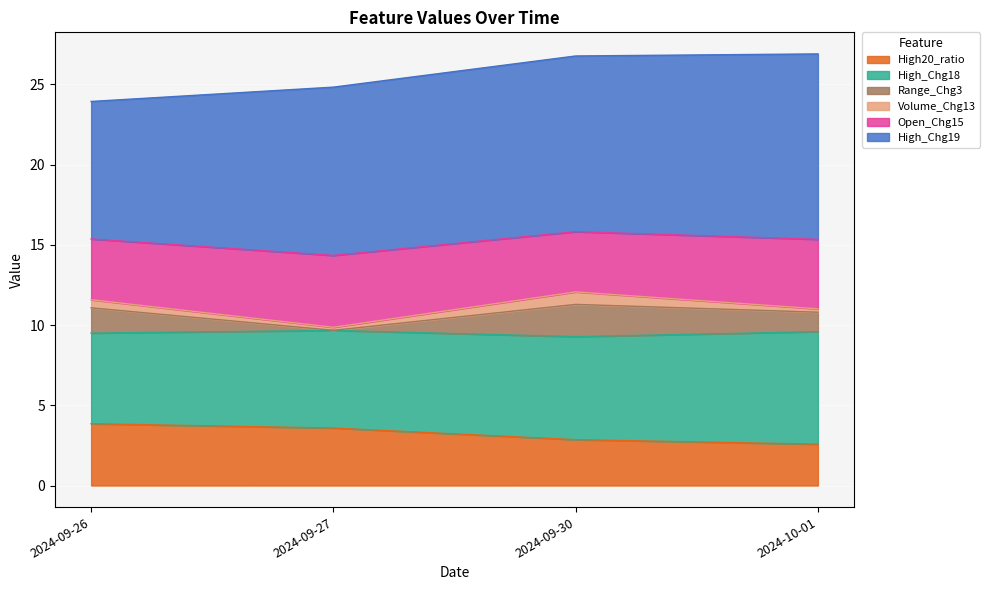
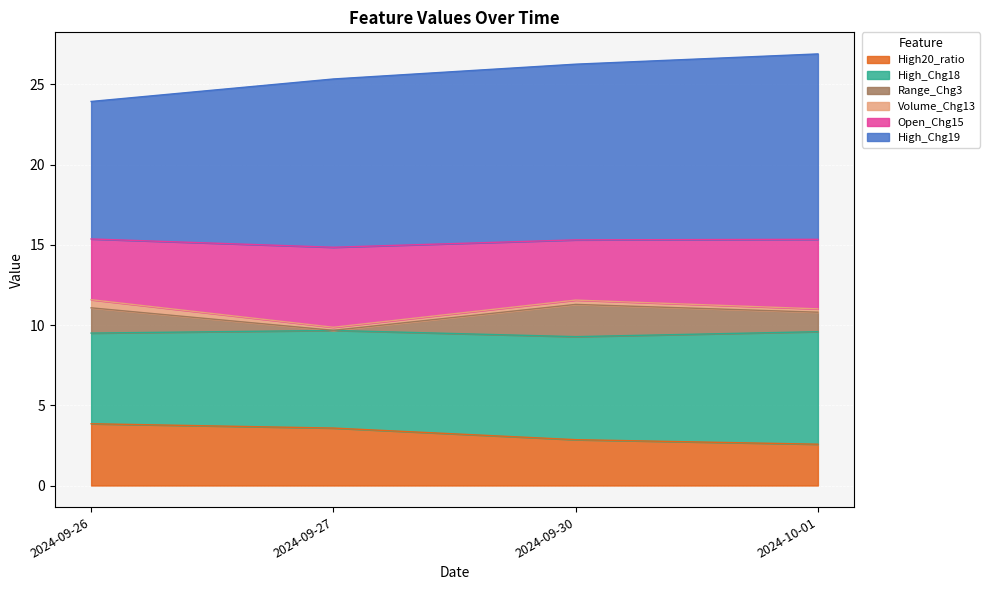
Open_Chg15, 2024-09-27: 4.5 -> 5.0
Volume_Chg13, 2024-09-30: 0.8 -> 0.3
